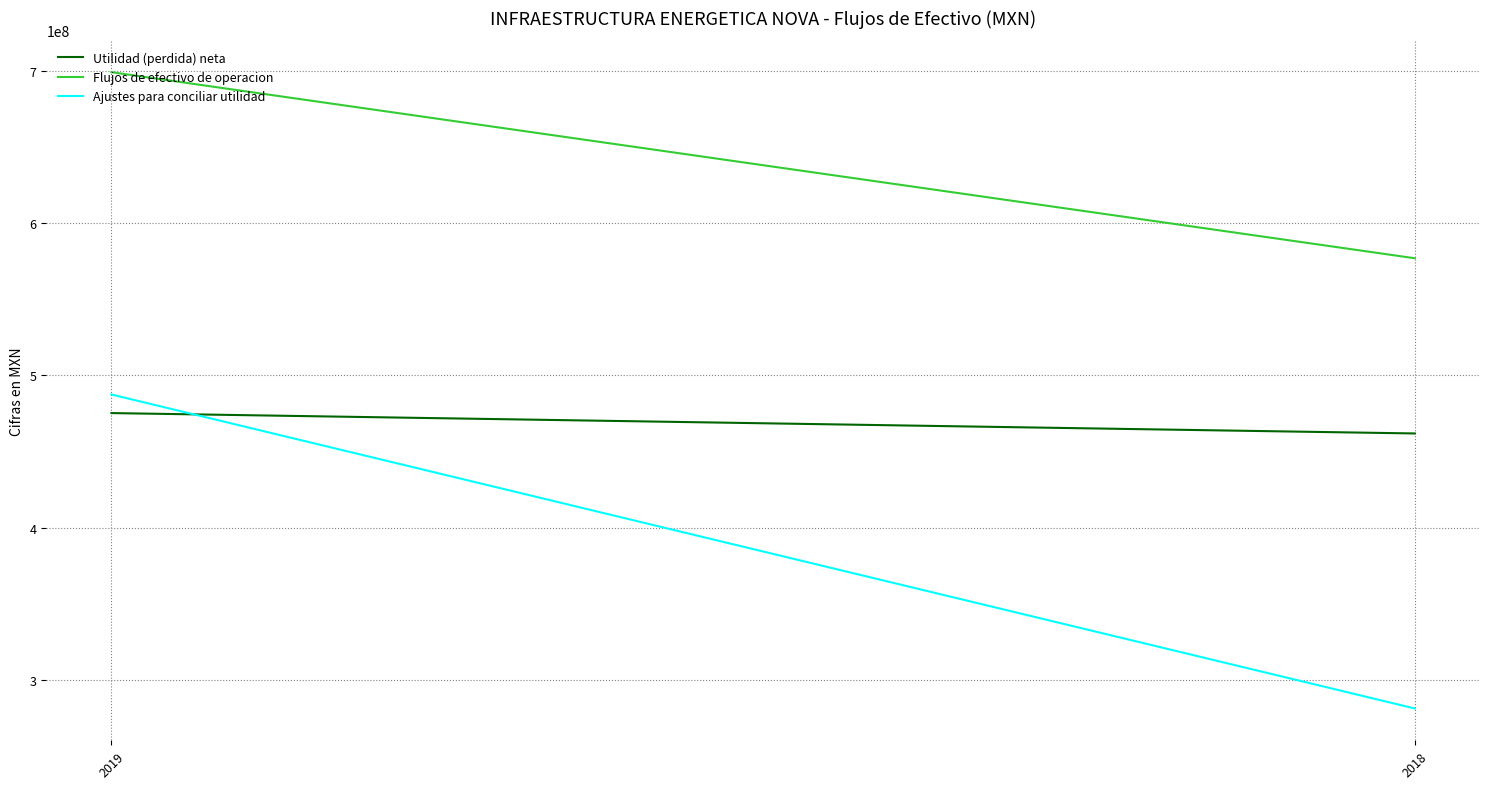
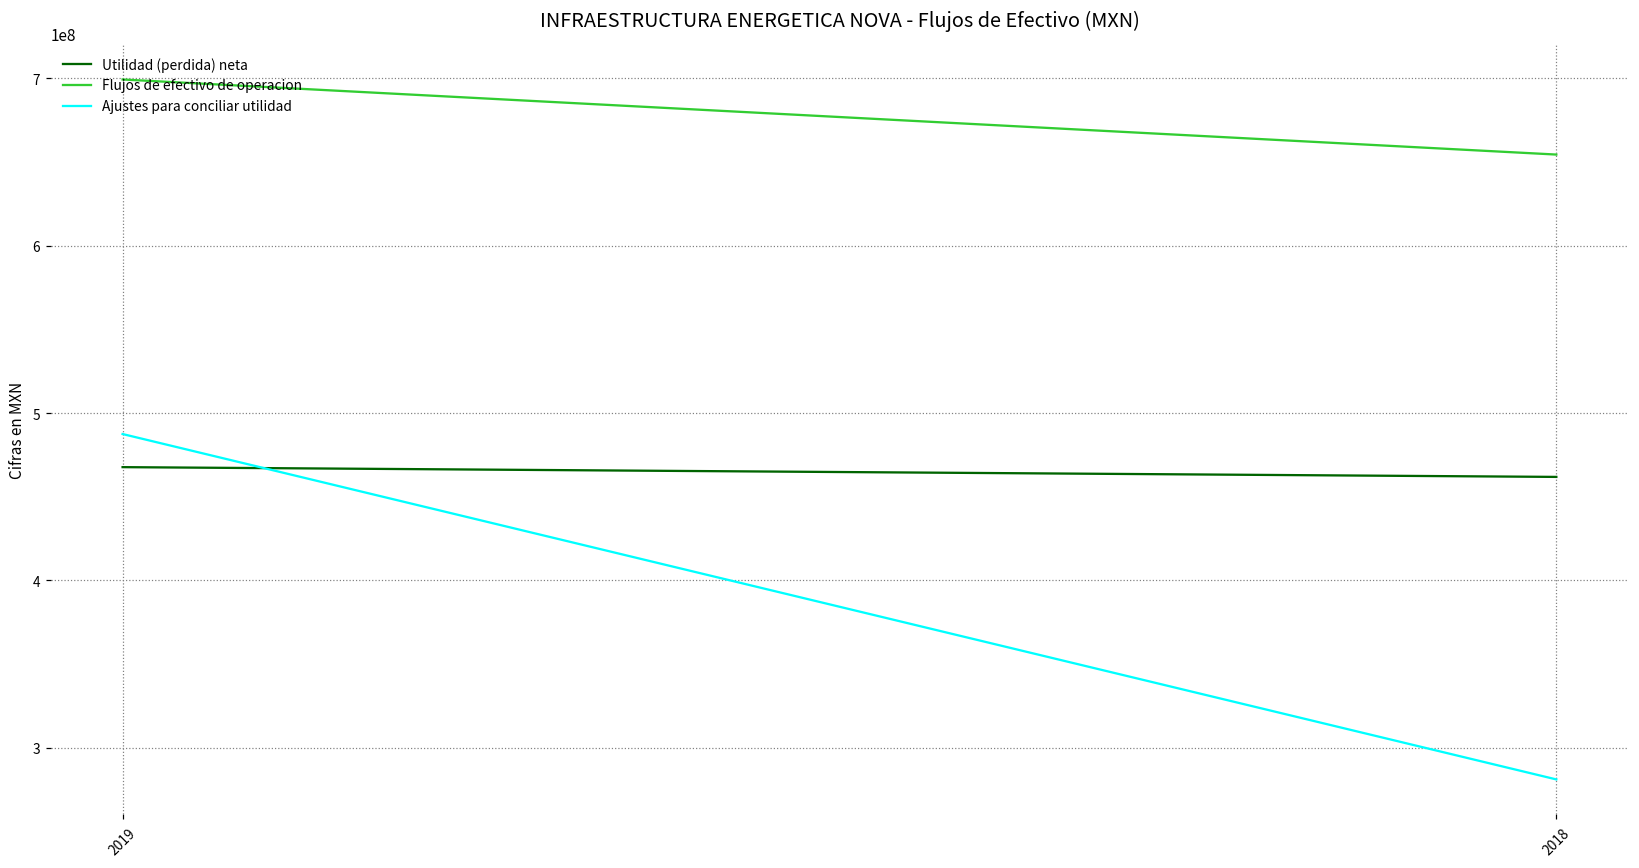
Utilidad (perdida) neta, 2019: 475000000 -> 468000000
Flujos de efectivo de operacion, 2018: 577000000 -> 655000000
